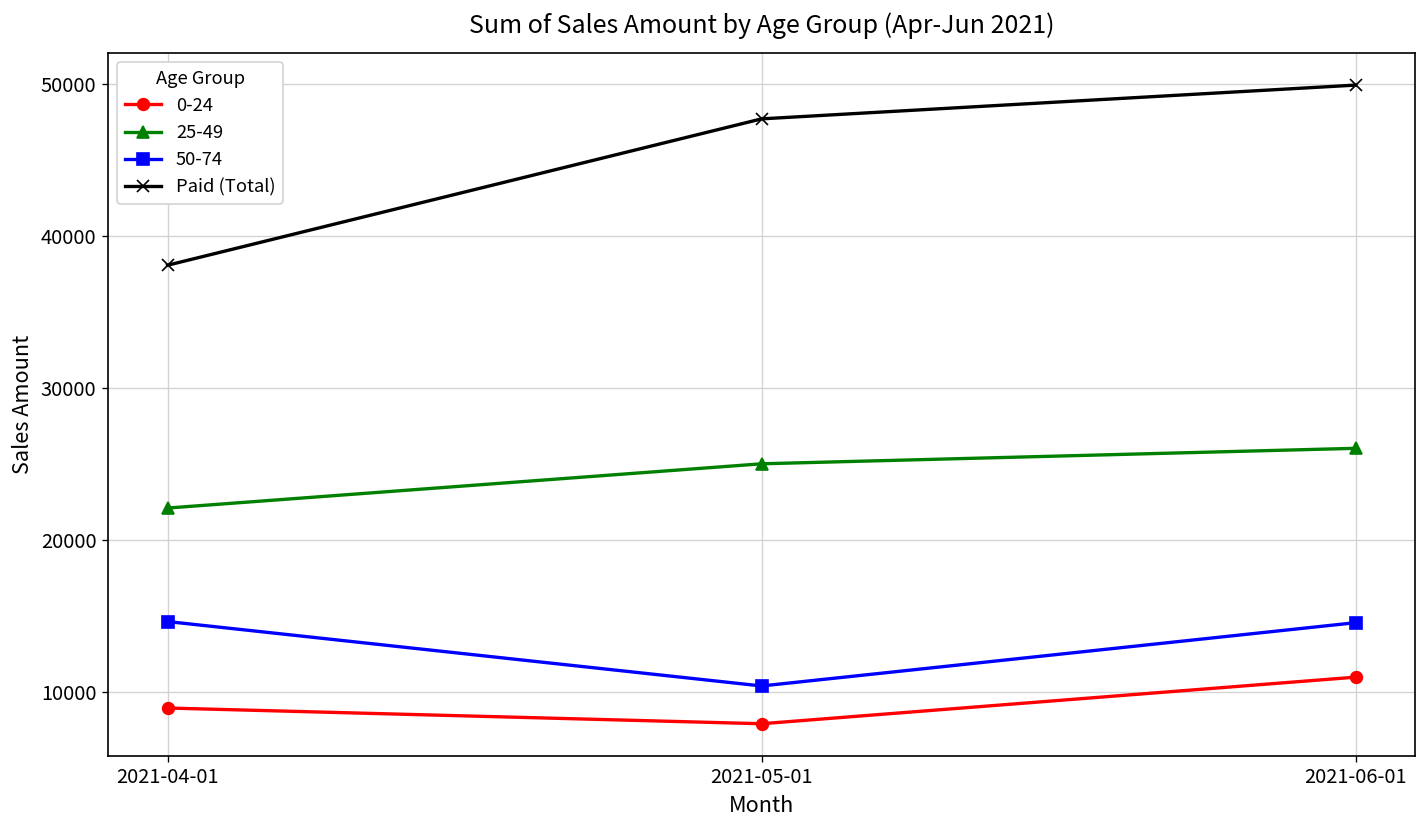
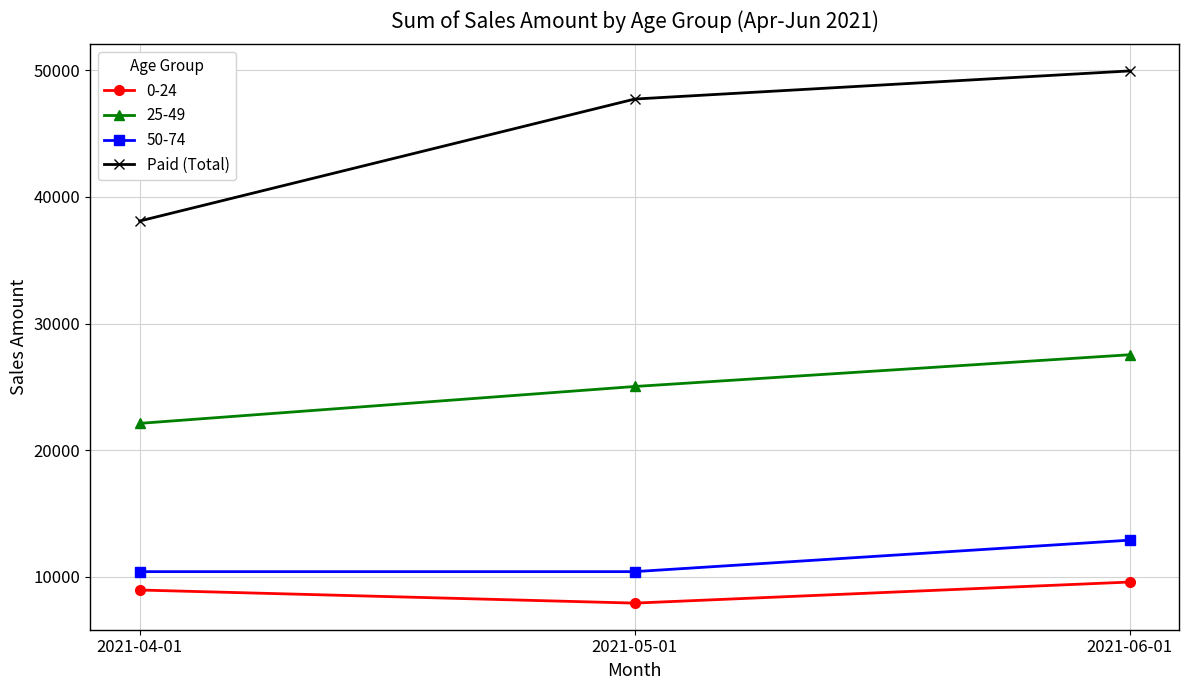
50-74, 2021-04-01: 14700 -> 10400
0-24, 2021-06-01: 11000 -> 9600
25-49, 2021-06-01: 26100 -> 27500
50-74, 2021-06-01: 14600 -> 12900
